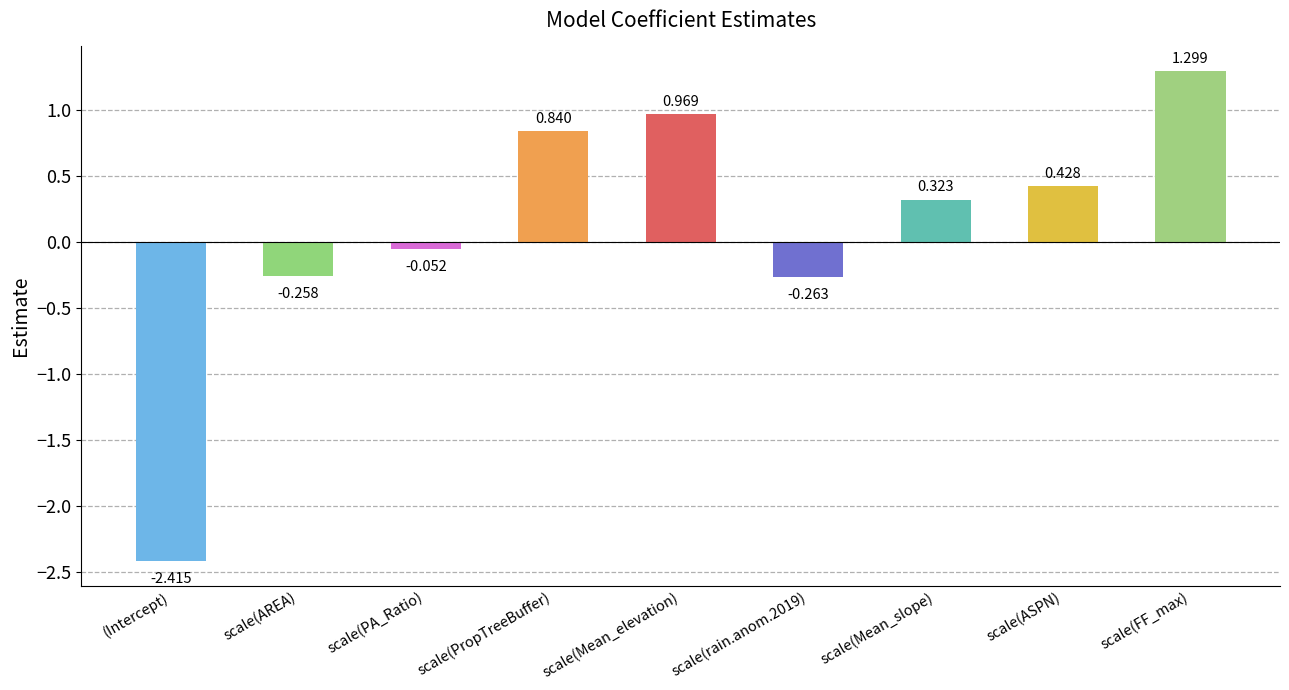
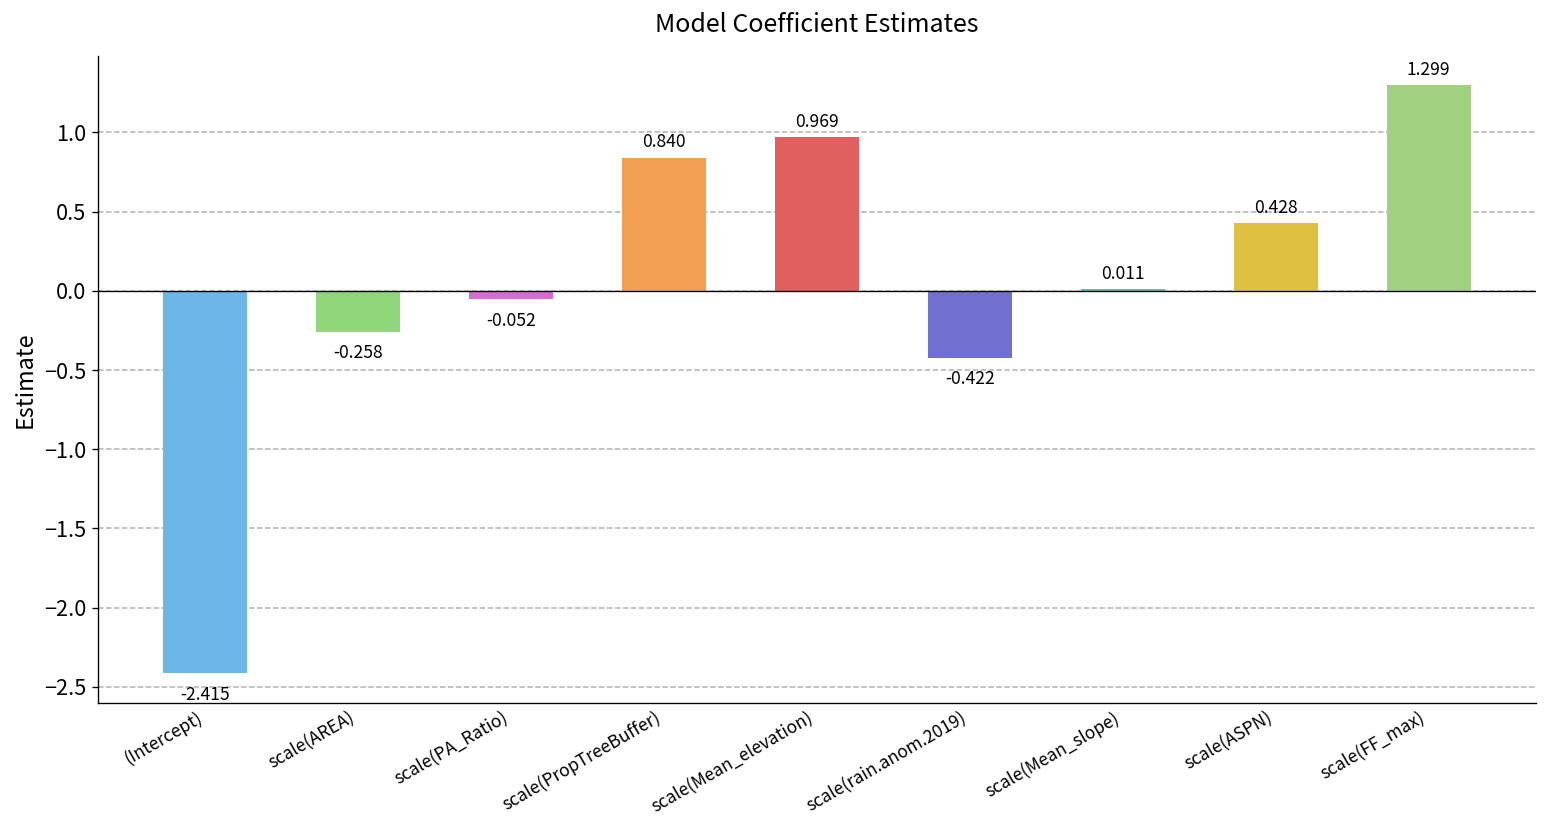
scale(rain.anom.2019): -0.263 -> -0.422
scale(Mean_slope): 0.323 -> 0.011
